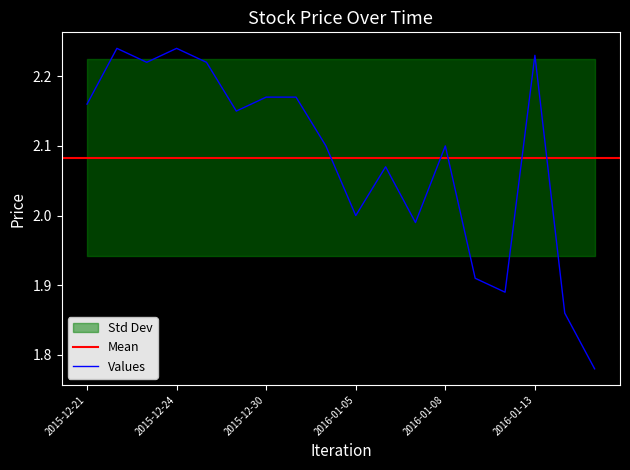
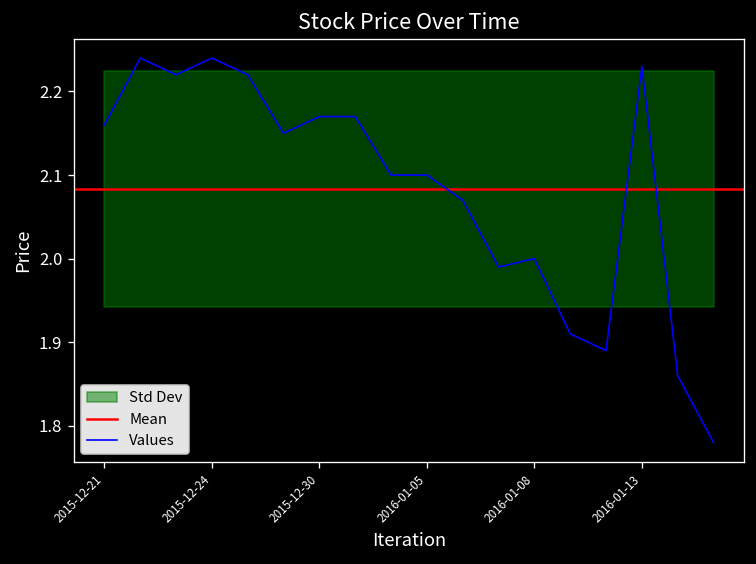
Values, 2016-01-05: 2.0 -> 2.1
Values, 2016-01-08: 2.1 -> 2.0
